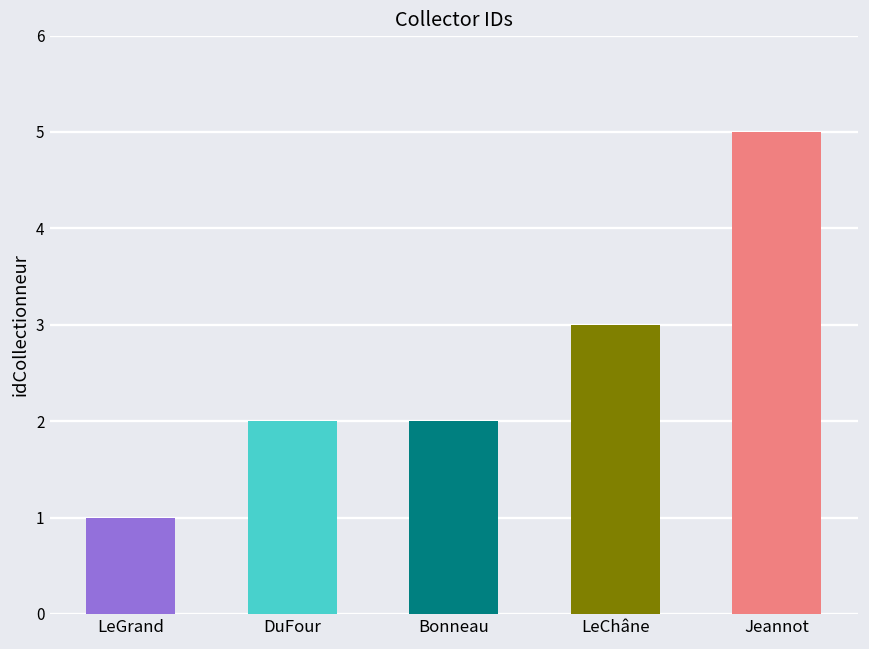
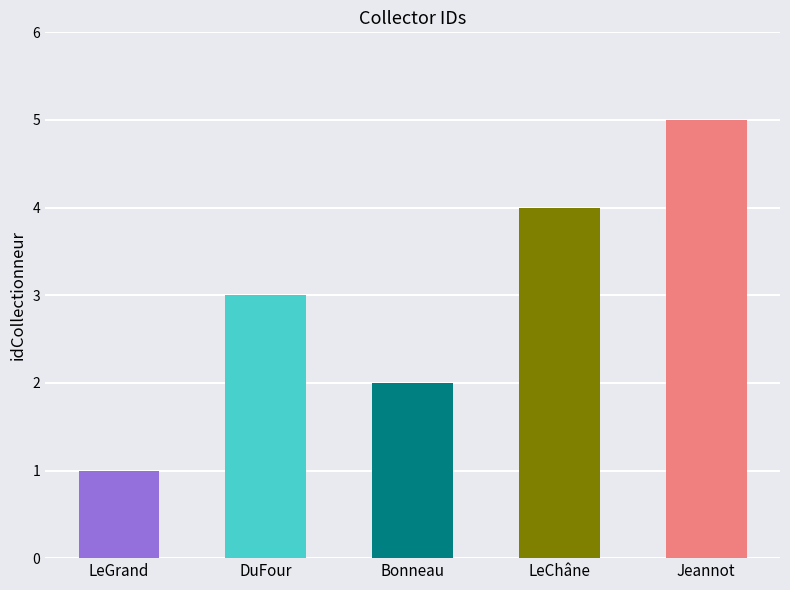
DuFour: 2 -> 3
LeChâne: 3 -> 4
